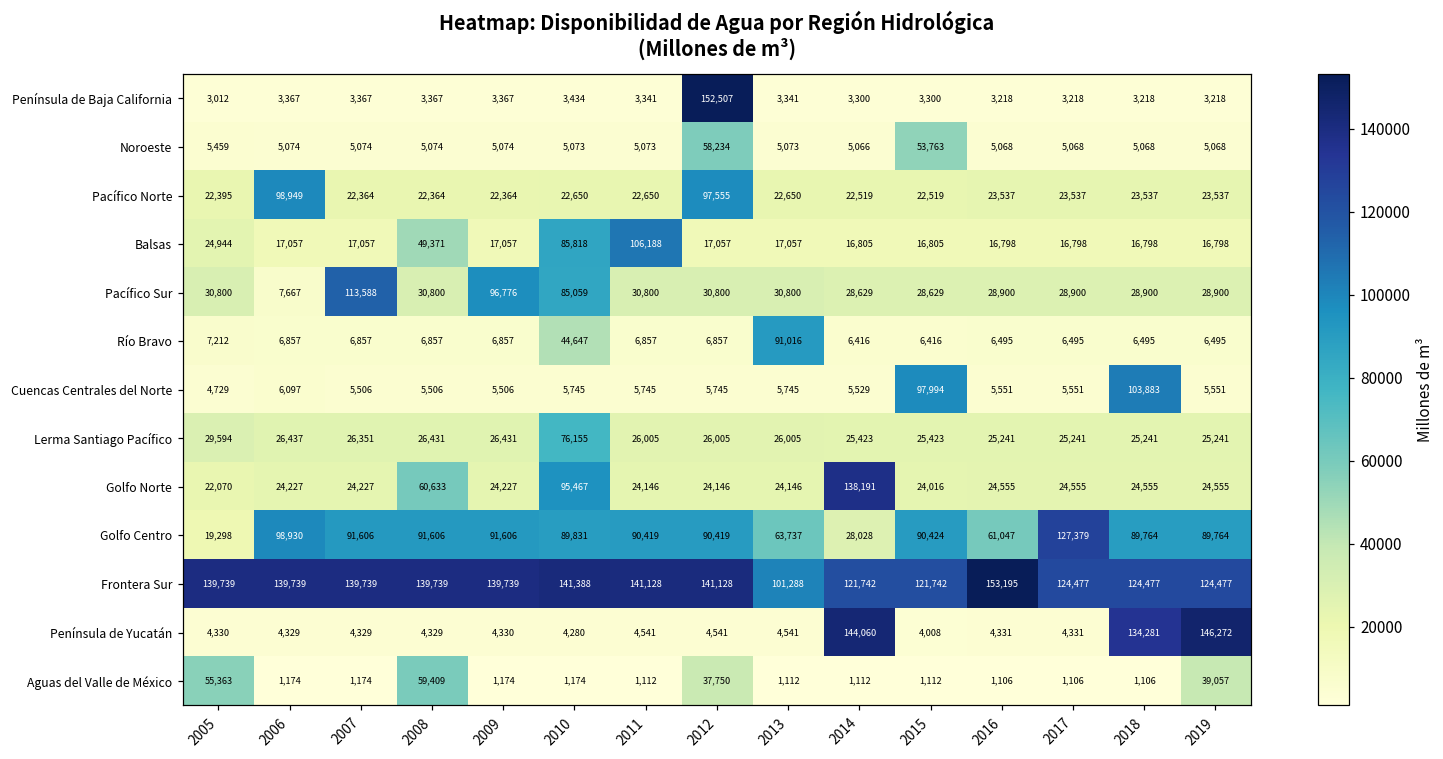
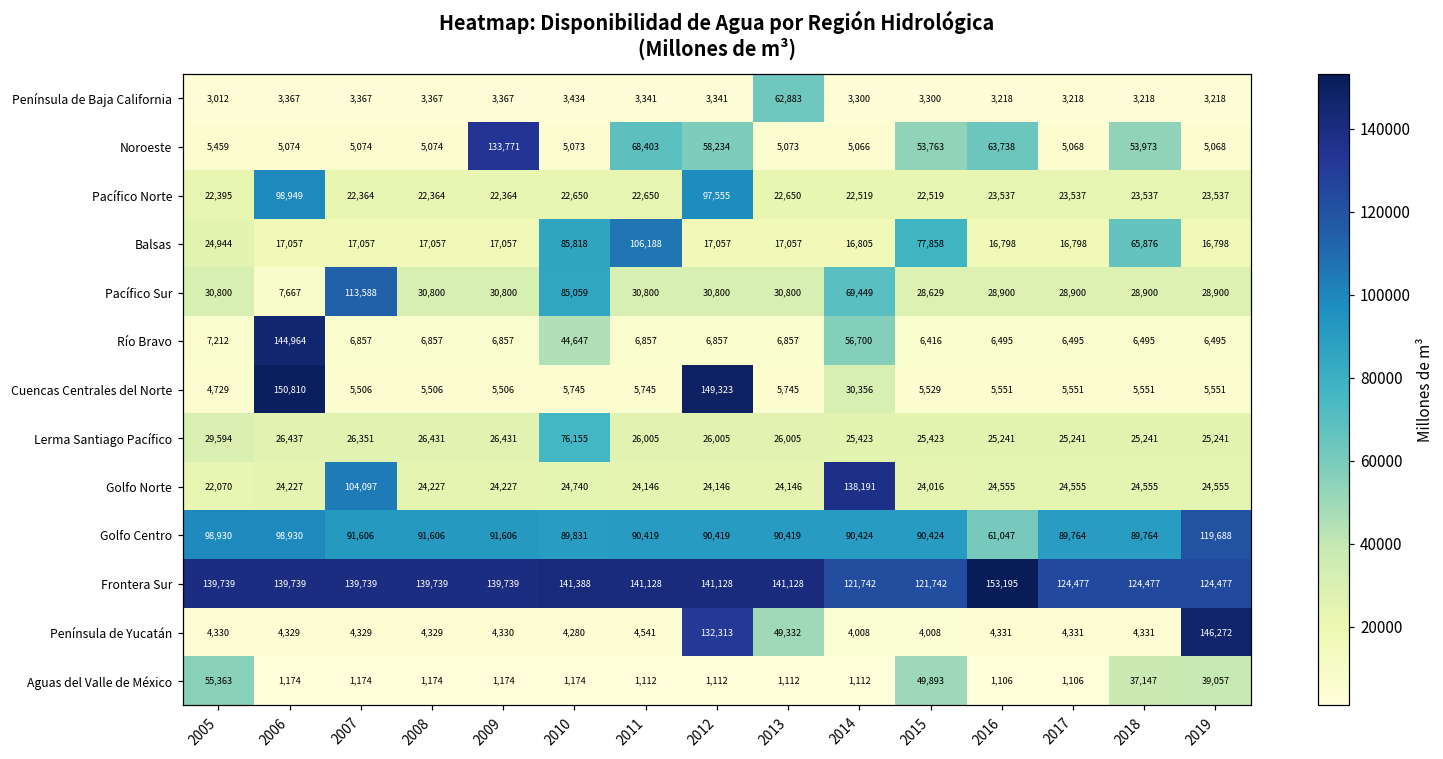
Península de Baja California, 2012: 152,507 -> 3,341
Península de Baja California, 2013: 3,341 -> 62,883
Noroeste, 2009: 5,074 -> 133,771
Noroeste, 2011: 5,073 -> 68,403
Noroeste, 2016: 5,068 -> 63,738
Noroeste, 2018: 5,068 -> 53,973
Balsas, 2008: 49,371 -> 17,057
Balsas, 2015: 16,805 -> 77,858
Balsas, 2018: 16,798 -> 65,876
Pacífico Sur, 2009: 96,776 -> 30,800
Pacífico Sur, 2014: 28,629 -> 69,449
Río Bravo, 2006: 6,857 -> 144,964
Río Bravo, 2013: 91,016 -> 6,857
Río Bravo, 2014: 6,416 -> 56,700
Cuencas Centrales del Norte, 2006: 6,097 -> 150,810
Cuencas Centrales del Norte, 2012: 5,745 -> 149,323
Cuencas Centrales del Norte, 2014: 5,529 -> 30,356
Cuencas Centrales del Norte, 2015: 97,994 -> 5,529
Cuencas Centrales del Norte, 2018: 103,883 -> 5,551
Golfo Norte, 2007: 24,227 -> 104,097
Golfo Norte, 2008: 60,633 -> 24,227
Golfo Norte, 2010: 95,467 -> 24,740
Golfo Centro, 2005: 19,298 -> 98,930
Golfo Centro, 2013: 63,737 -> 90,419
Golfo Centro, 2014: 28,028 -> 90,424
Golfo Centro, 2017: 127,379 -> 89,764
Golfo Centro, 2019: 89,764 -> 119,688
Frontera Sur, 2013: 101,288 -> 141,128
Península de Yucatán, 2012: 4,541 -> 132,313
Península de Yucatán, 2013: 4,541 -> 49,332
Península de Yucatán, 2014: 144,060 -> 4,008
Península de Yucatán, 2018: 134,281 -> 4,331
Aguas del Valle de México, 2008: 59,409 -> 1,174
Aguas del Valle de México, 2012: 37,750 -> 1,112
Aguas del Valle de México, 2015: 1,112 -> 49,893
Aguas del Valle de México, 2018: 1,106 -> 37,147
